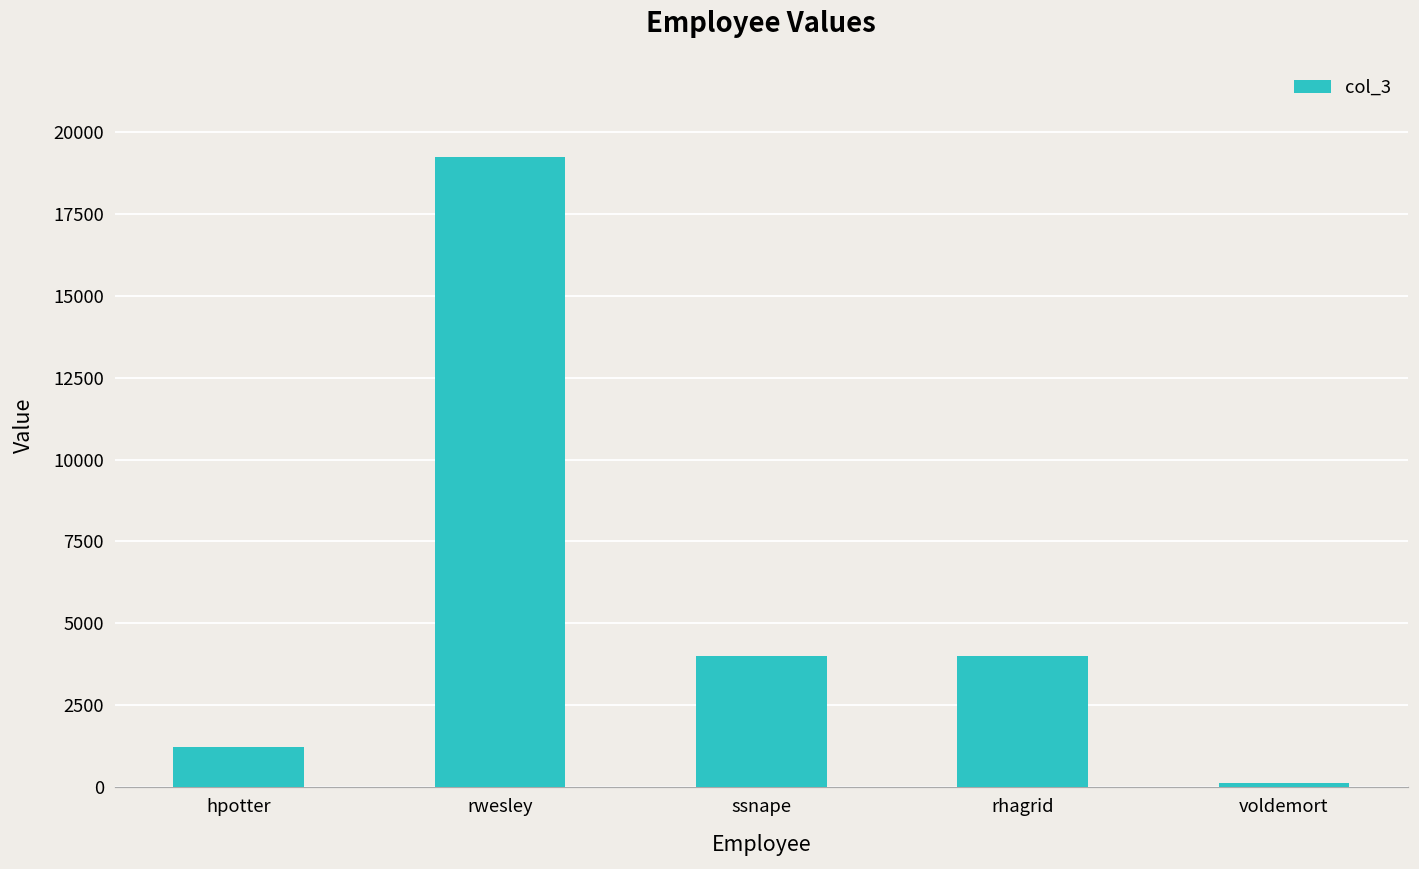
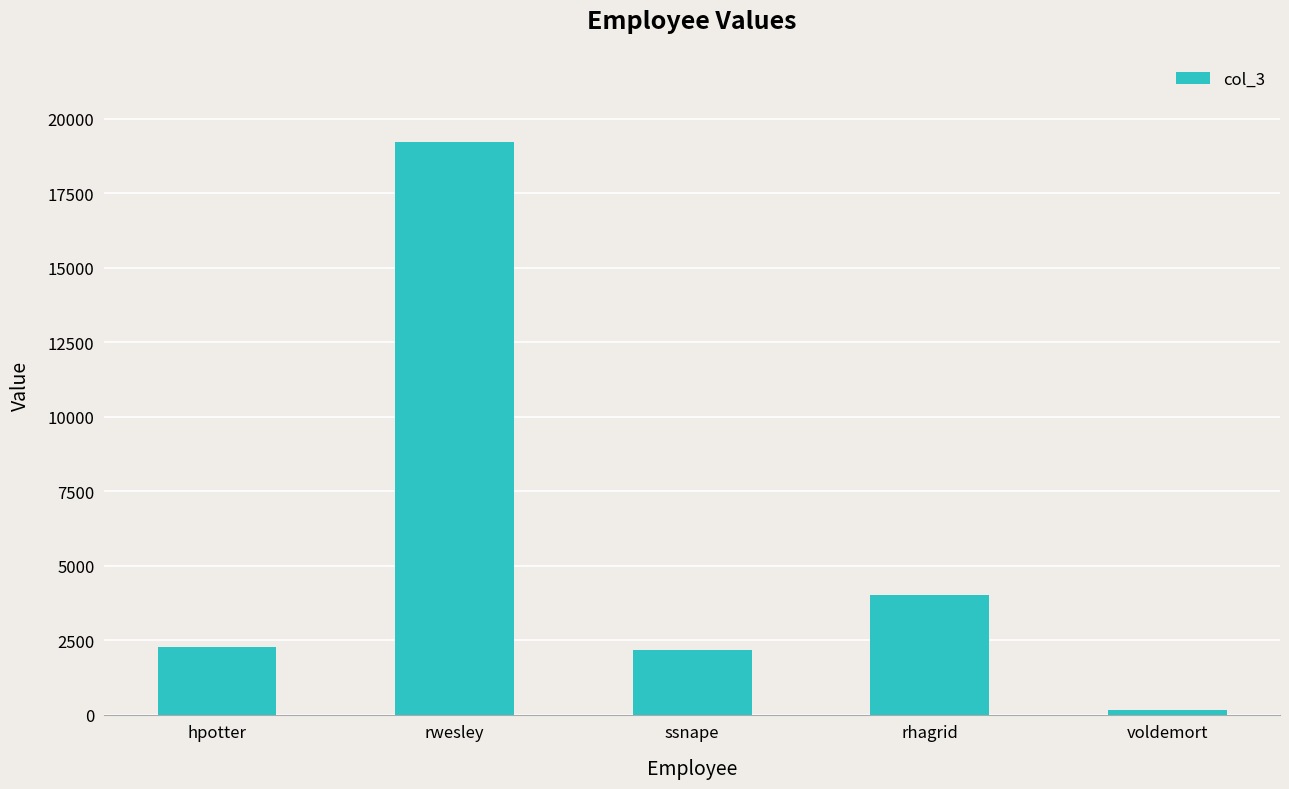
hpotter: 1200 -> 2300
ssnape: 4000 -> 2200
